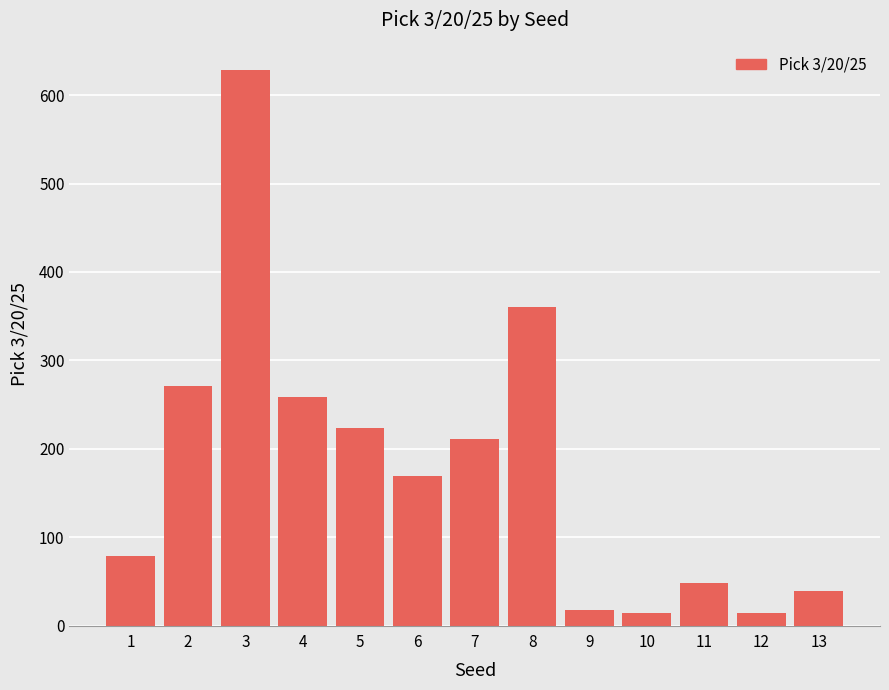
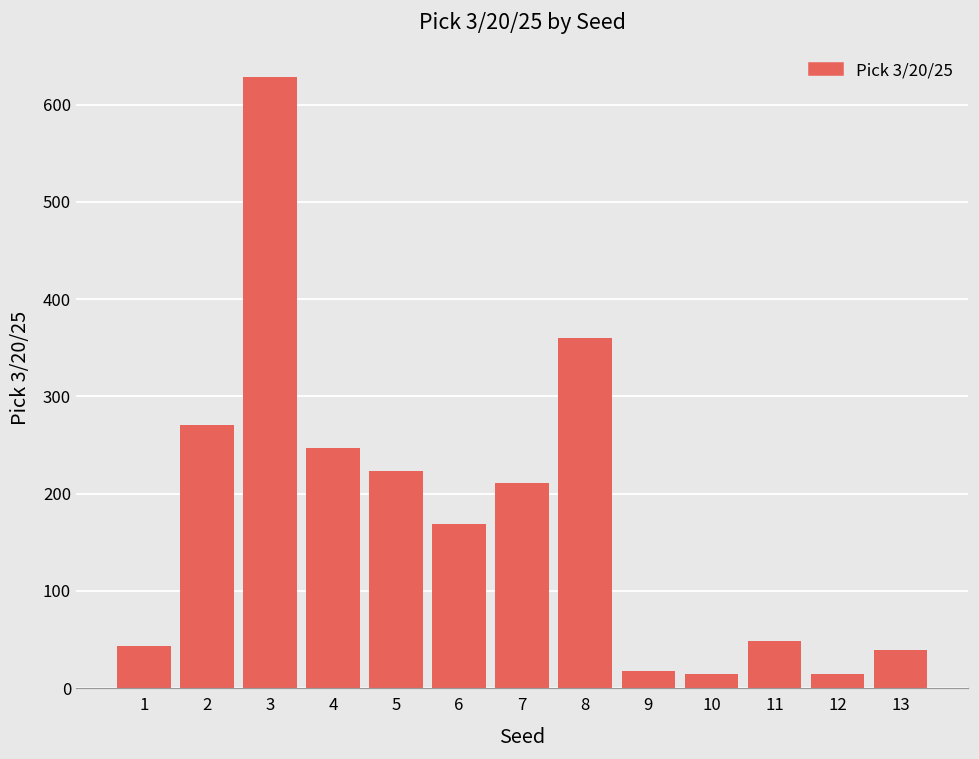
1: 80 -> 40
4: 260 -> 250
